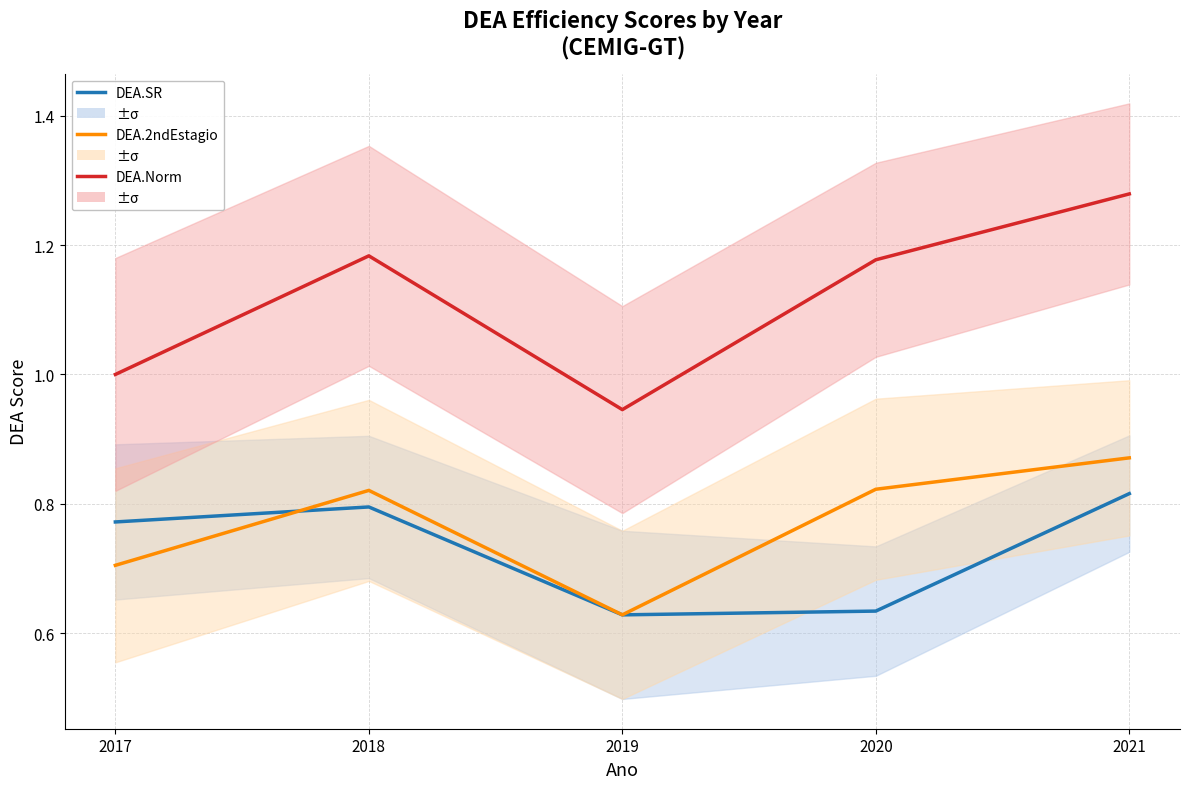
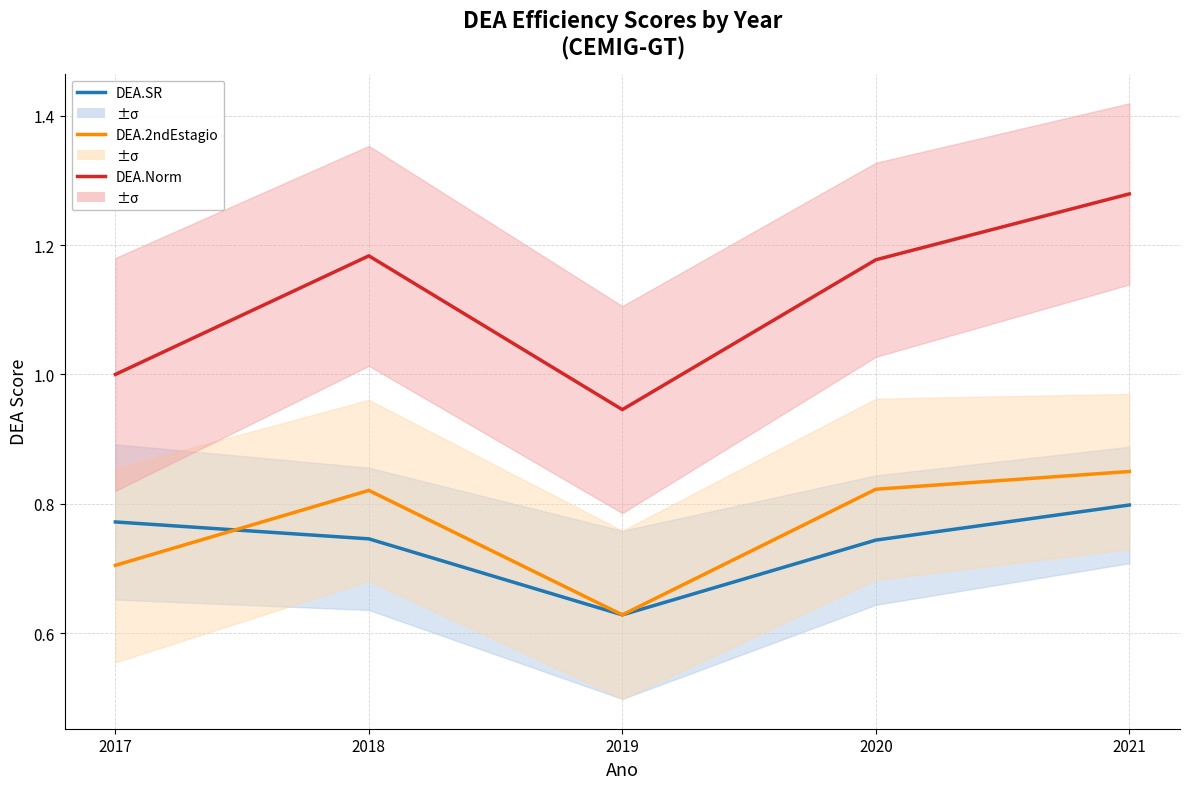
DEA.SR, 2018: 0.80 -> 0.75
DEA.SR, 2020: 0.63 -> 0.74
DEA.SR, 2021: 0.82 -> 0.80
DEA.2ndEstagio, 2021: 0.87 -> 0.85
